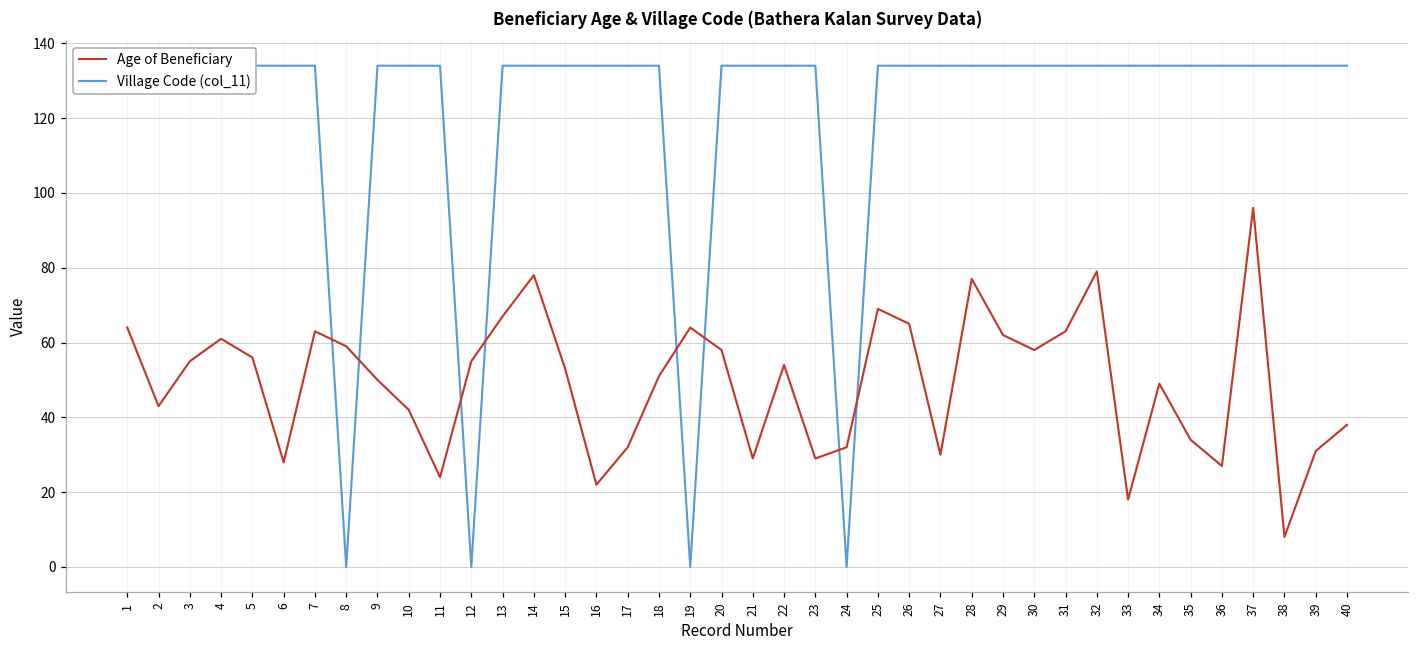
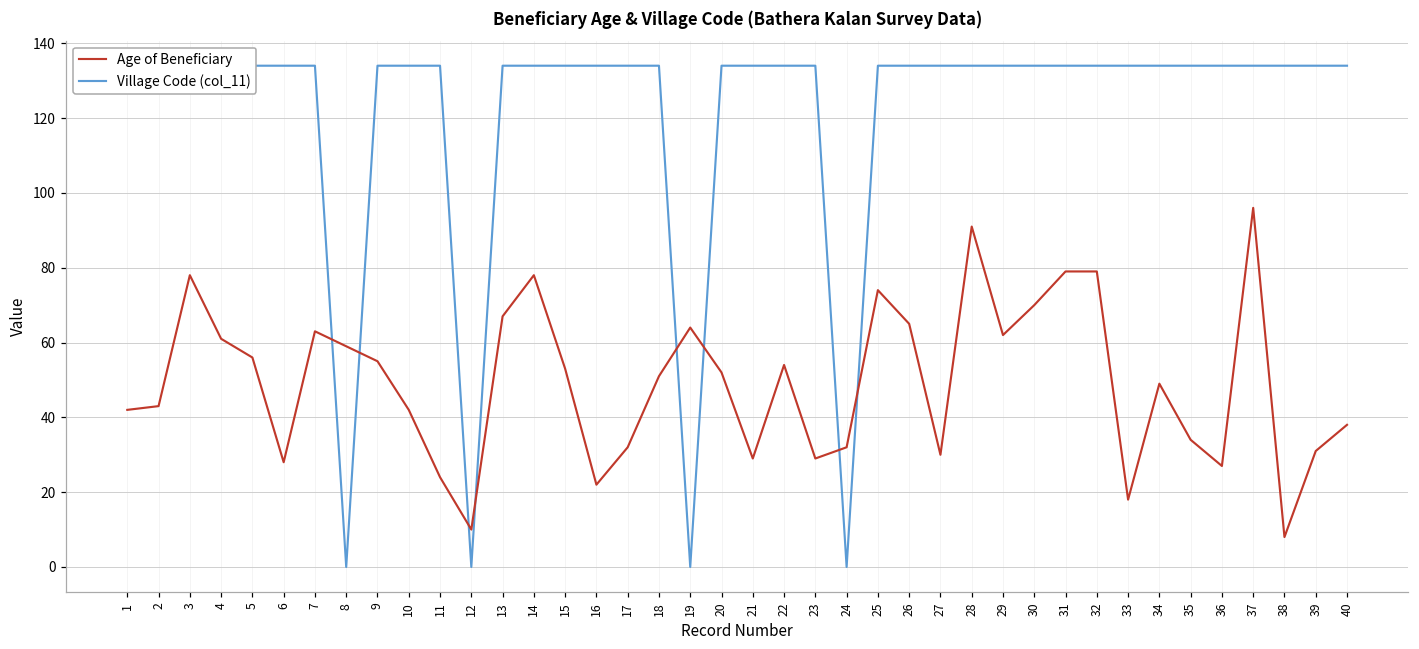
Age of Beneficiary, 1: 64 -> 42
Age of Beneficiary, 3: 55 -> 78
Age of Beneficiary, 9: 50 -> 55
Age of Beneficiary, 12: 55 -> 10
Age of Beneficiary, 20: 58 -> 52
Age of Beneficiary, 25: 69 -> 74
Age of Beneficiary, 28: 77 -> 91
Age of Beneficiary, 30: 58 -> 70
Age of Beneficiary, 31: 63 -> 79
